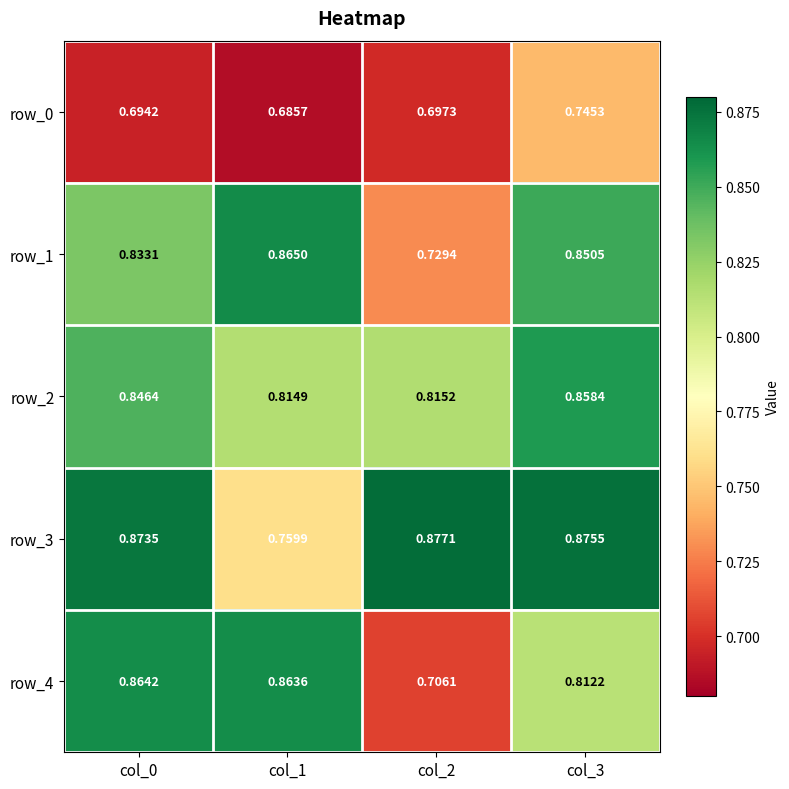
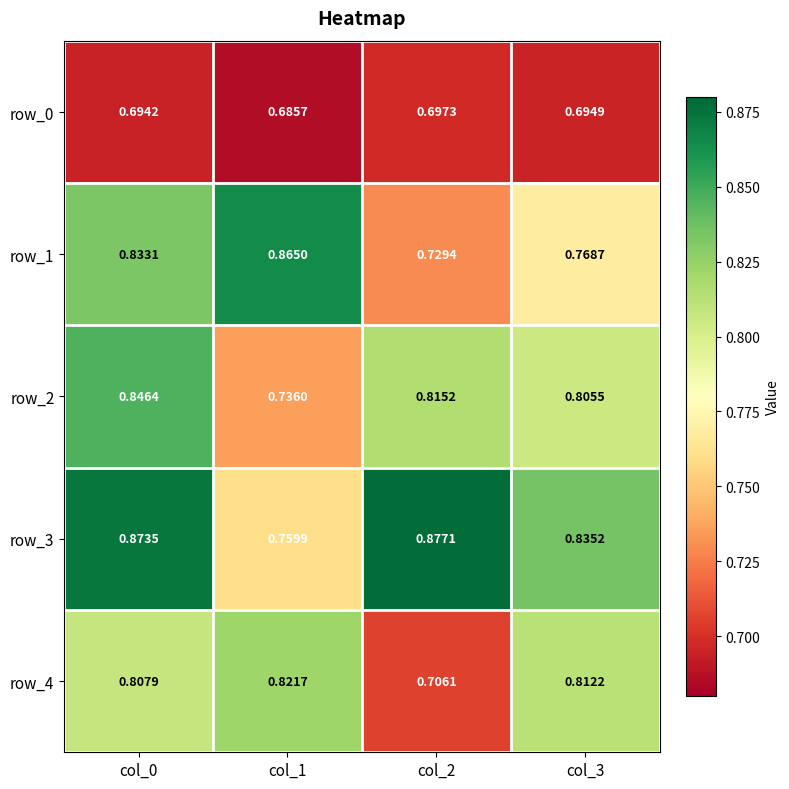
row_0, col_3: 0.7453 -> 0.6949
row_1, col_3: 0.8505 -> 0.7687
row_2, col_1: 0.8149 -> 0.7360
row_2, col_3: 0.8584 -> 0.8055
row_3, col_3: 0.8755 -> 0.8352
row_4, col_0: 0.8642 -> 0.8079
row_4, col_1: 0.8636 -> 0.8217
